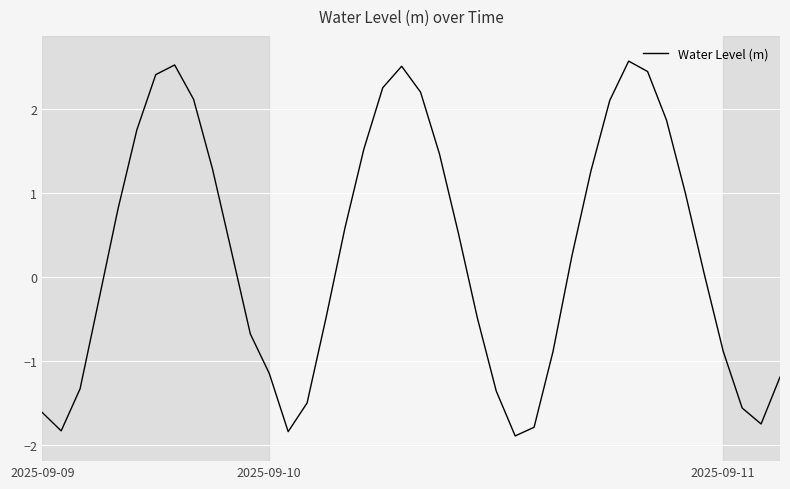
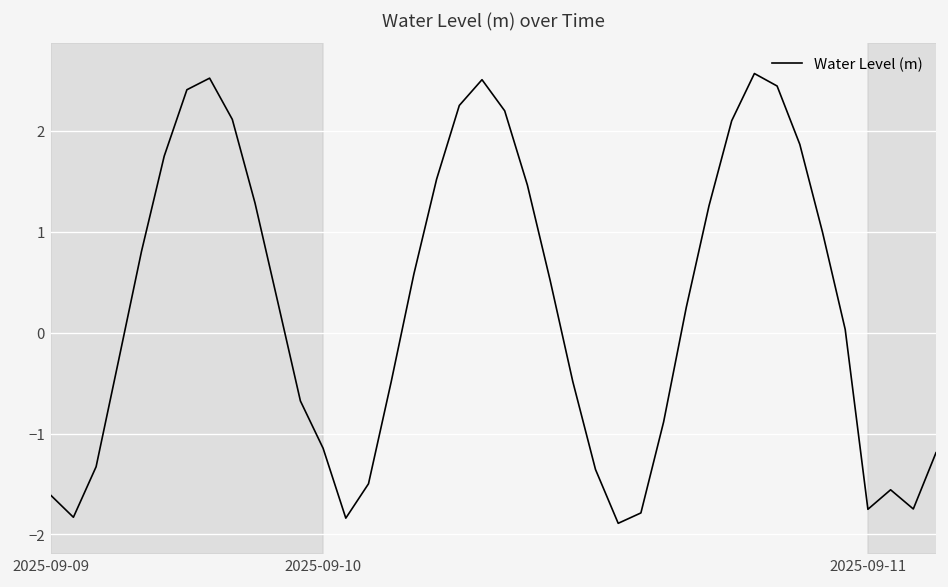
2025-09-11: -0.9 -> -1.8
